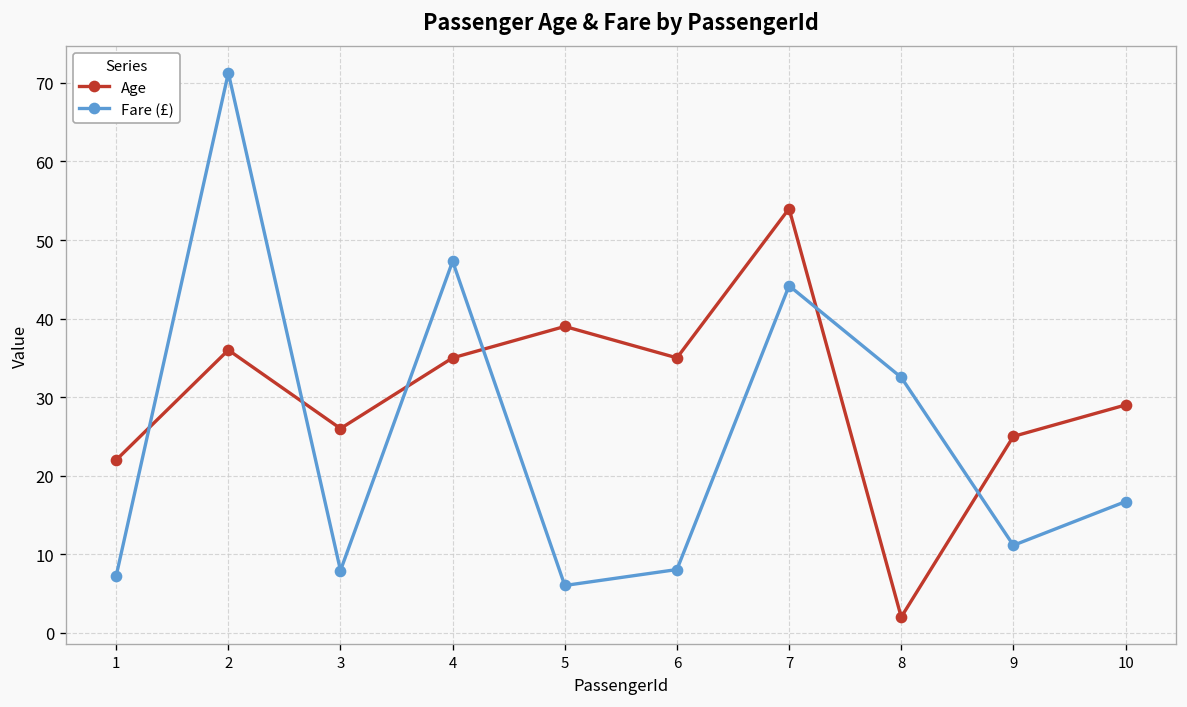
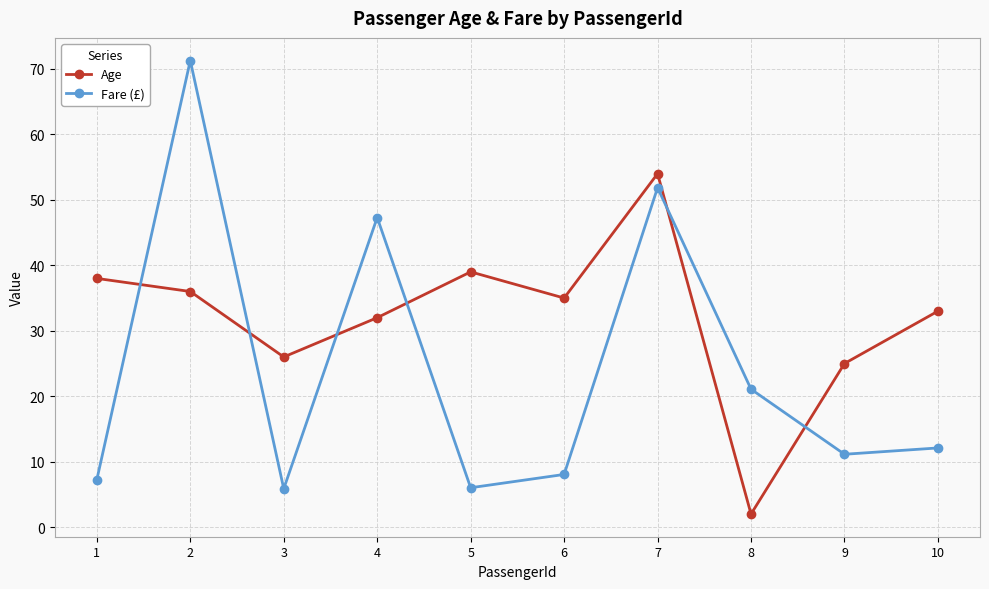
Age, 1: 22 -> 38
Fare (£), 3: 8 -> 6
Age, 4: 35 -> 32
Fare (£), 7: 44 -> 52
Fare (£), 8: 33 -> 21
Age, 10: 29 -> 33
Fare (£), 10: 17 -> 12
